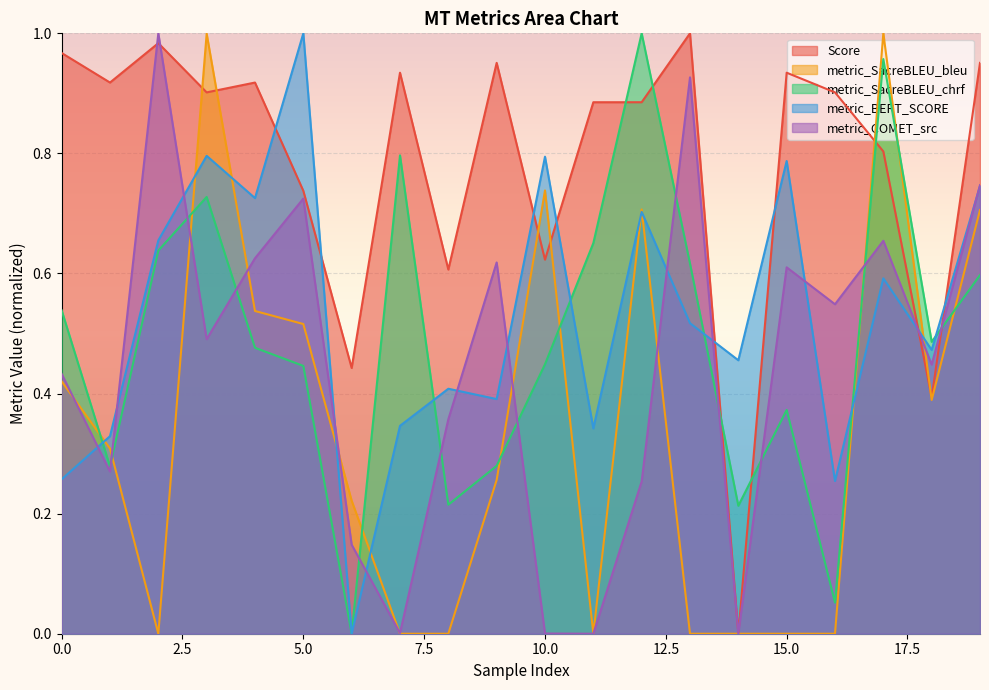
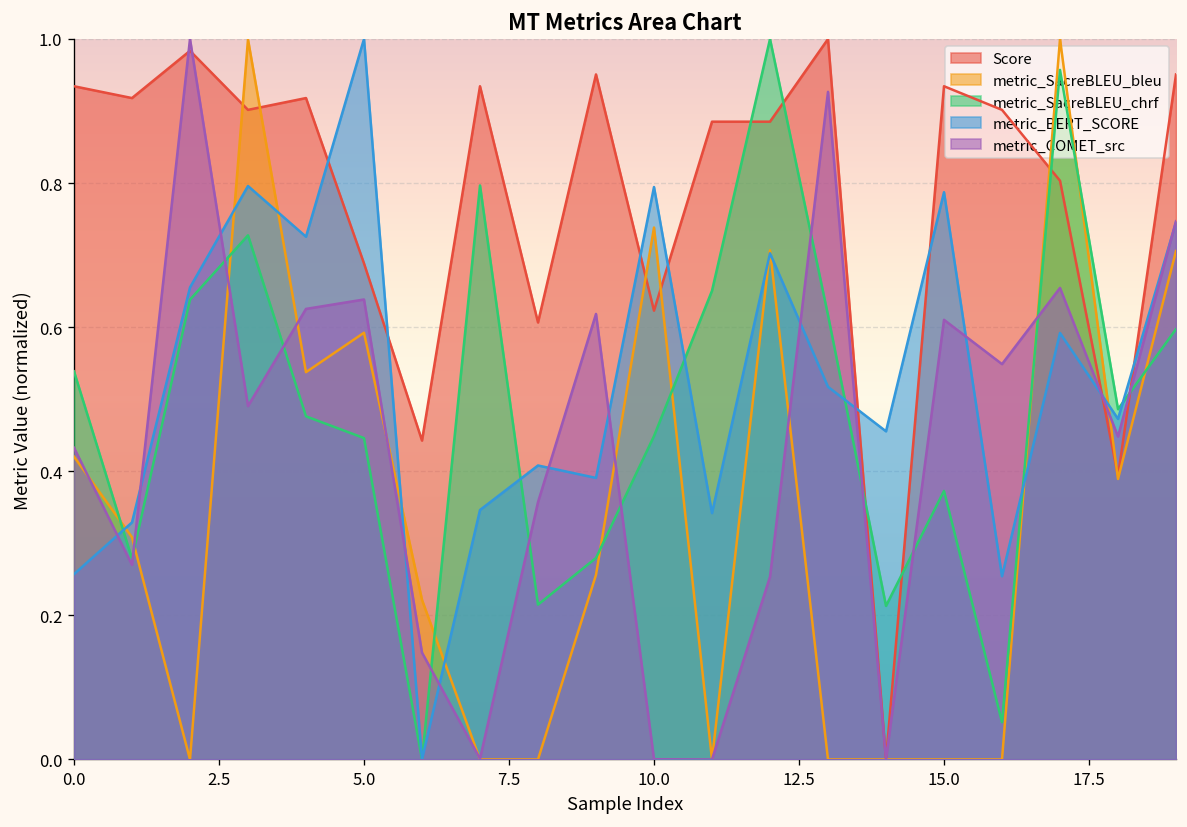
Score, 0.0: 0.97 -> 0.93
Score, 5.0: 0.74 -> 0.69
metric_SacreBLEU_bleu, 5.0: 0.52 -> 0.59
metric_COMET_src, 5.0: 0.72 -> 0.64
